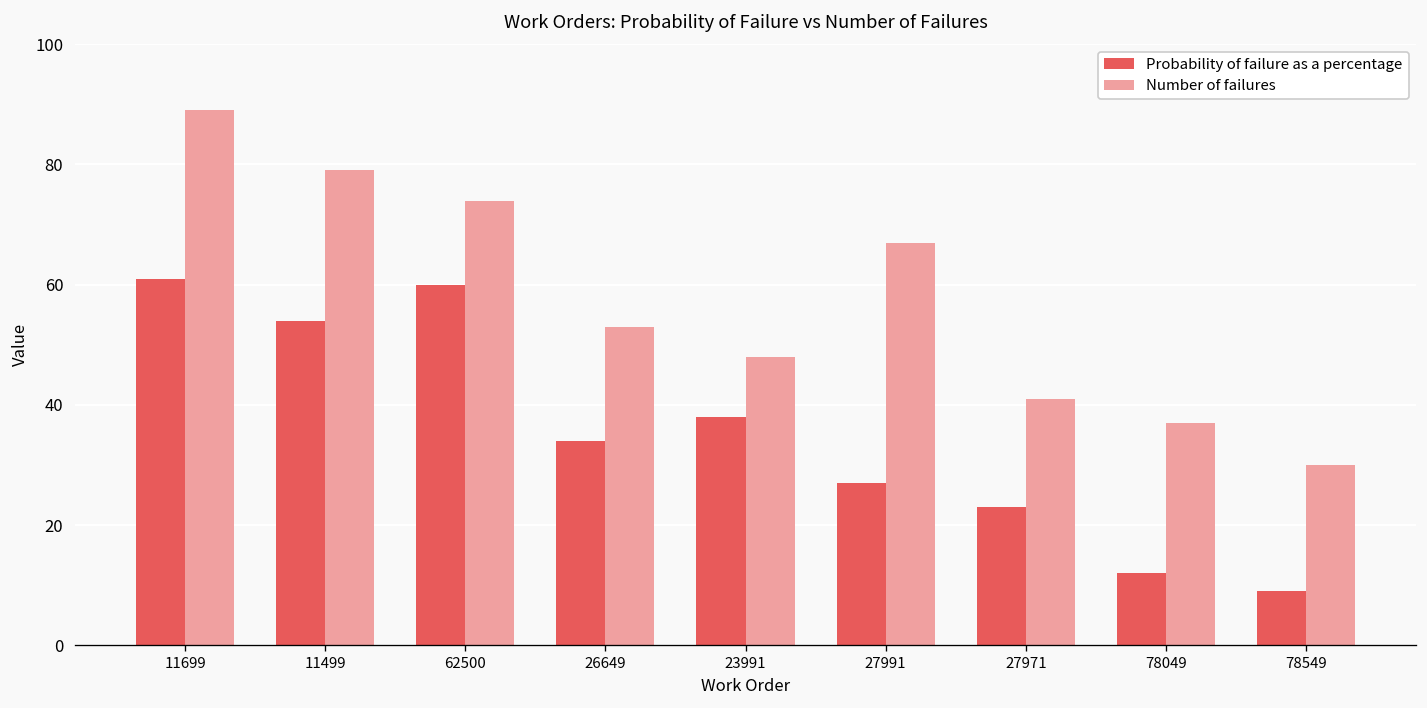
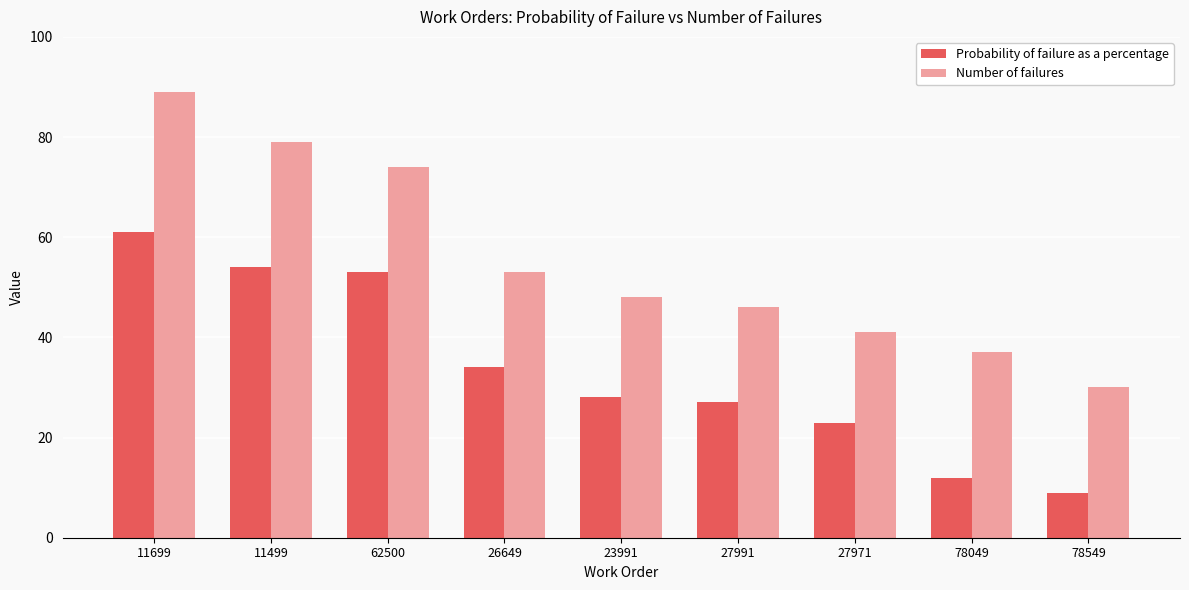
Probability of failure as a percentage, 62500: 60 -> 53
Probability of failure as a percentage, 23991: 38 -> 28
Number of failures, 27991: 67 -> 46
